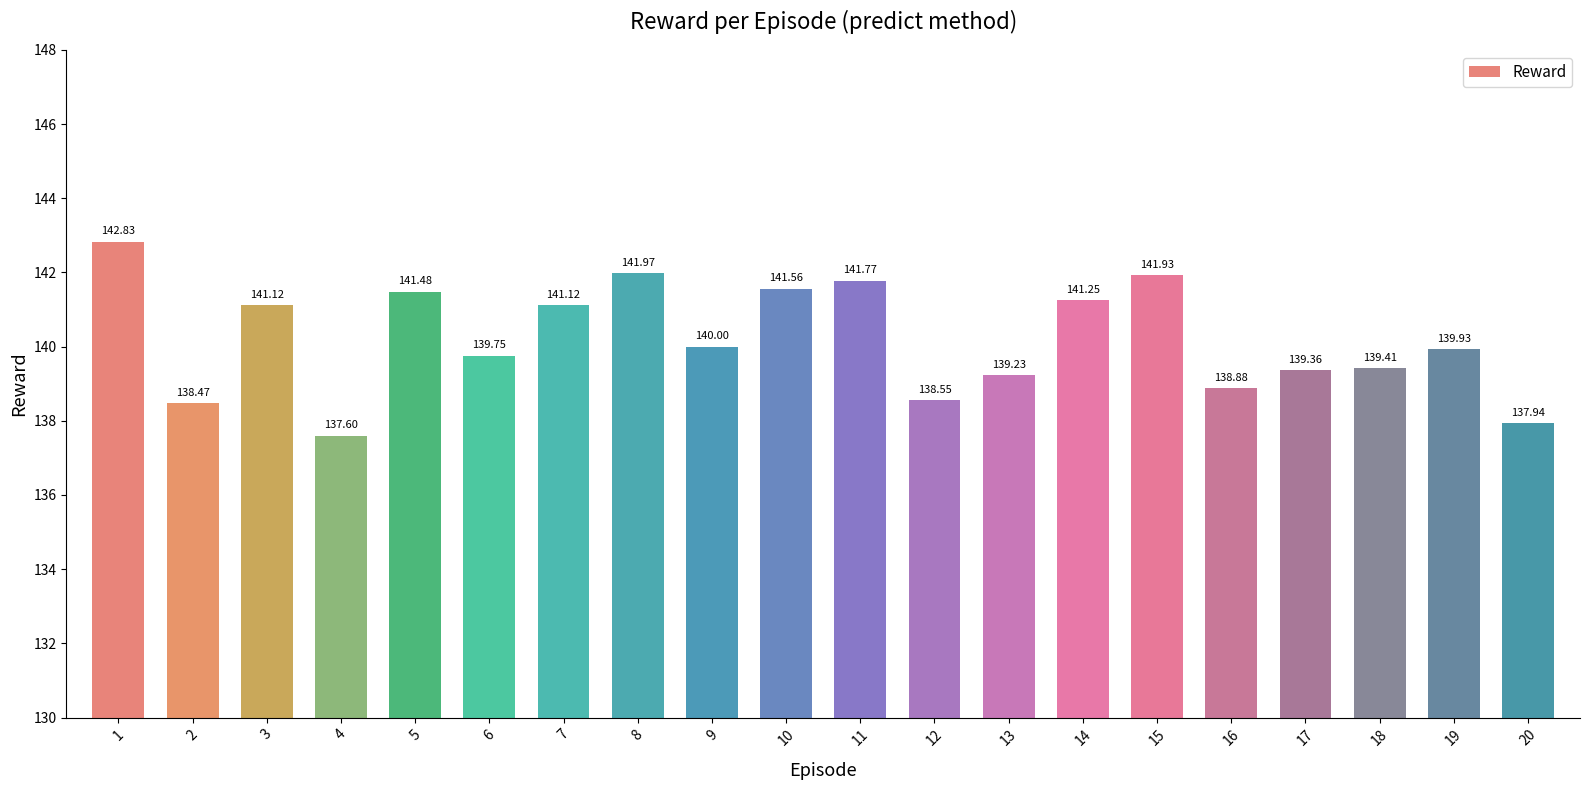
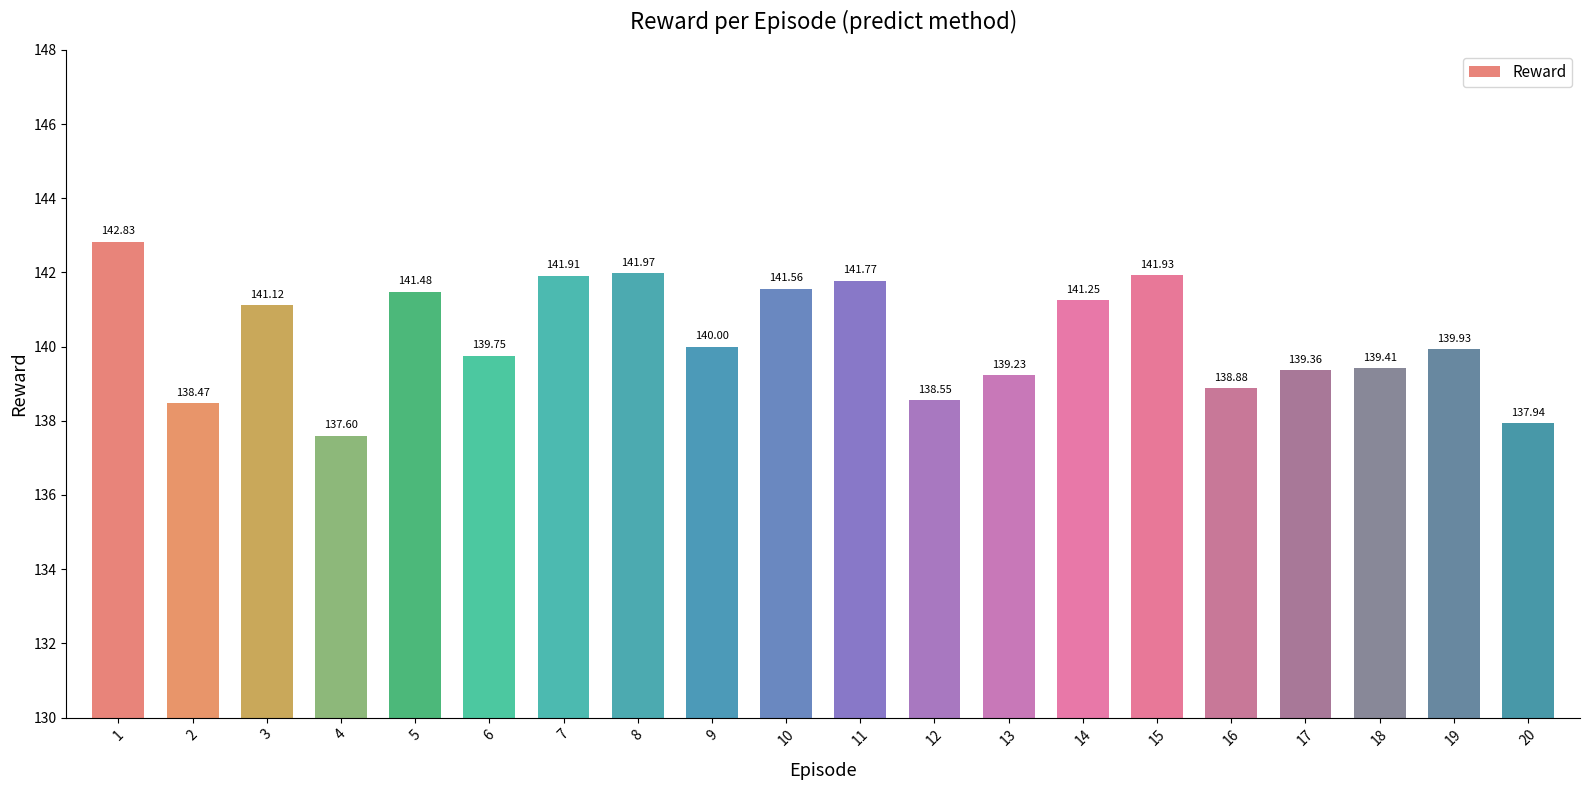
7: 141.12 -> 141.91
